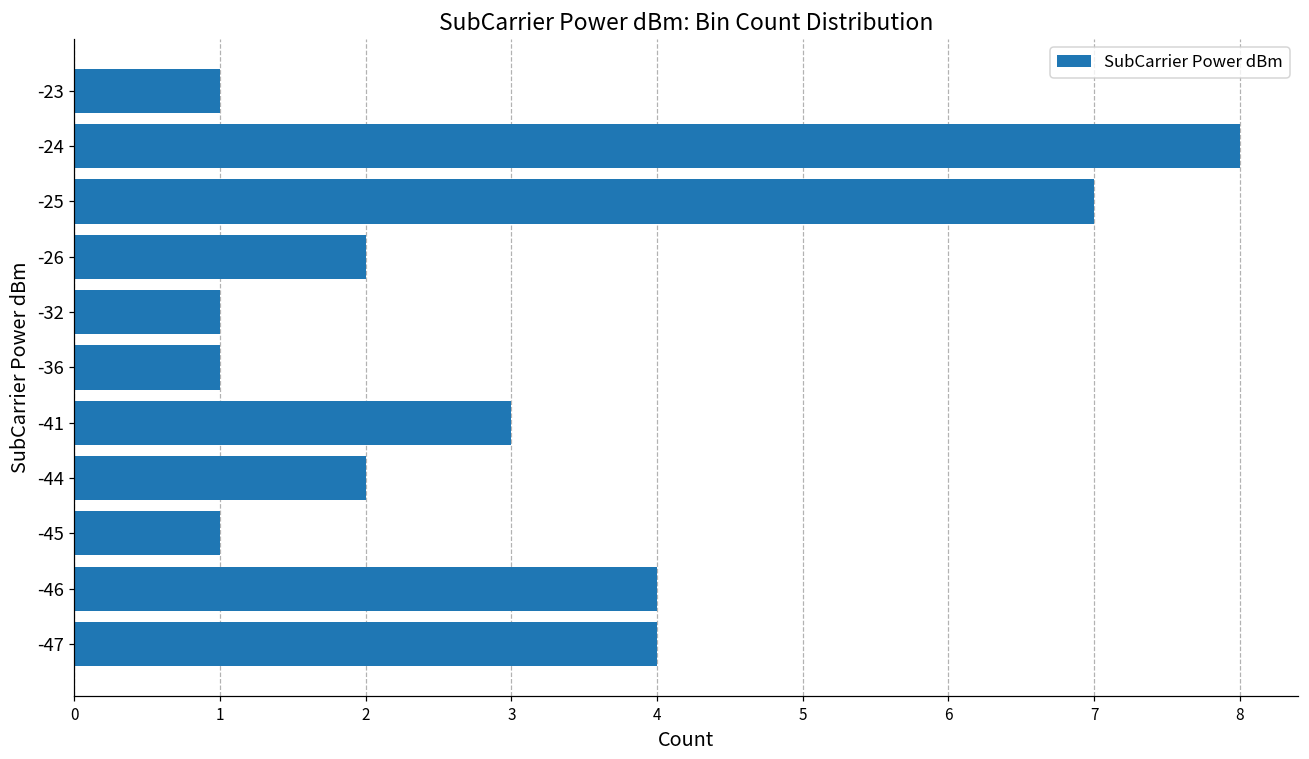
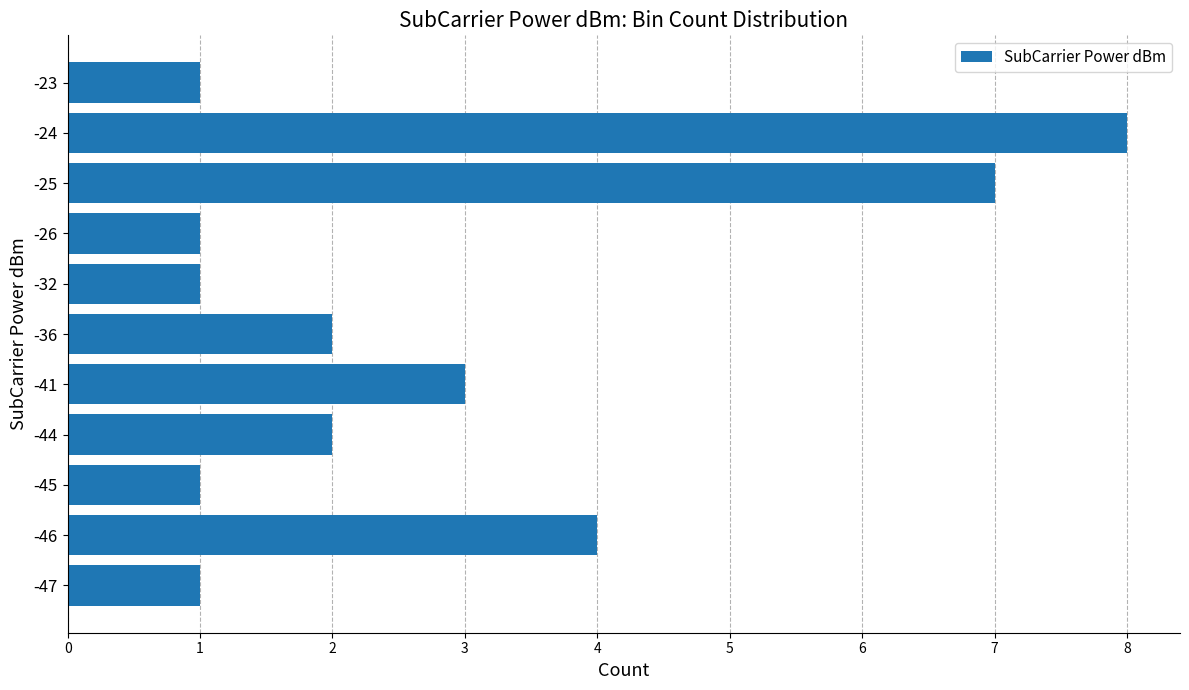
-26: 2 -> 1
-36: 1 -> 2
-47: 4 -> 1
